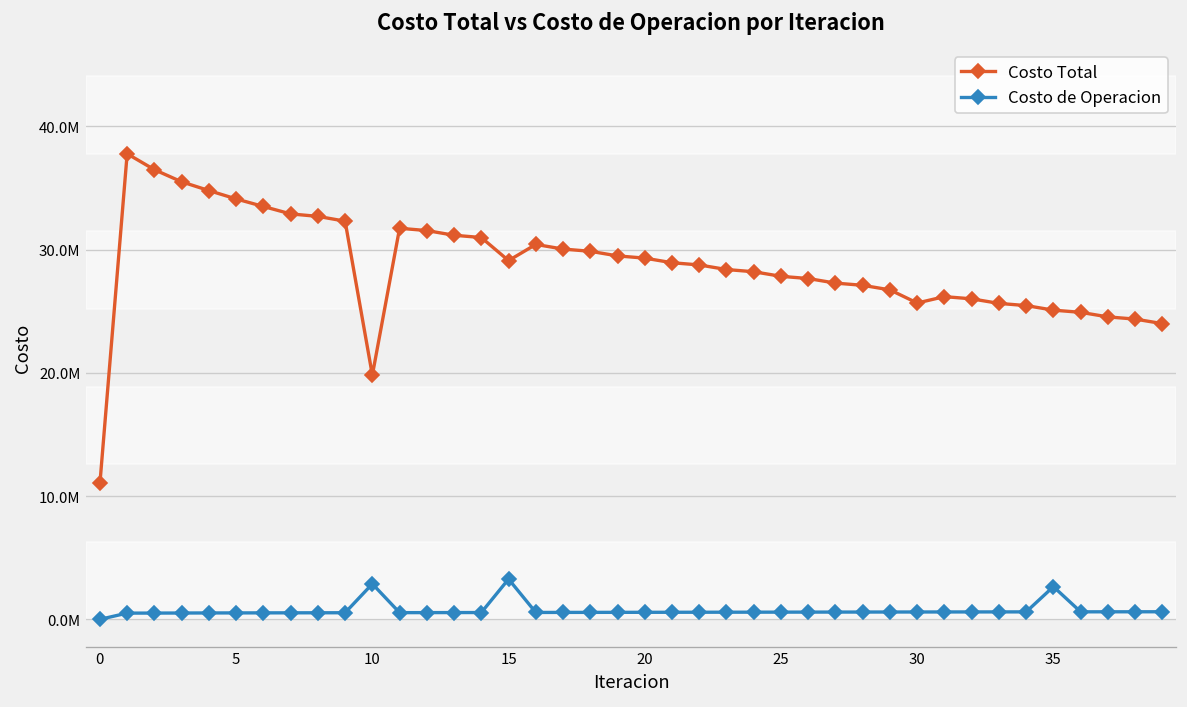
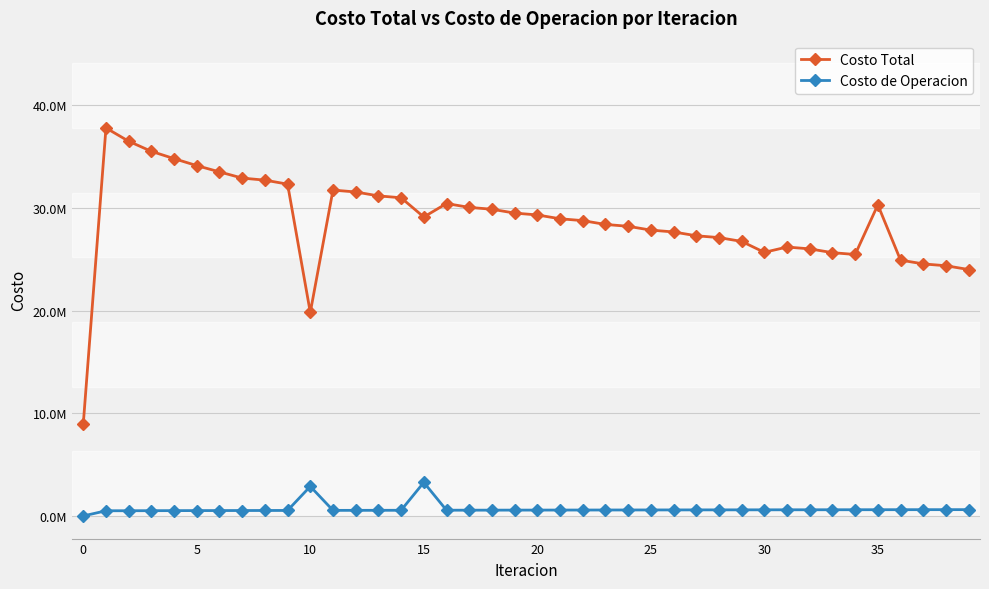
Costo Total, 0: 11000000 -> 9000000
Costo Total, 35: 25100000 -> 30300000
Costo de Operacion, 35: 2700000 -> 600000
